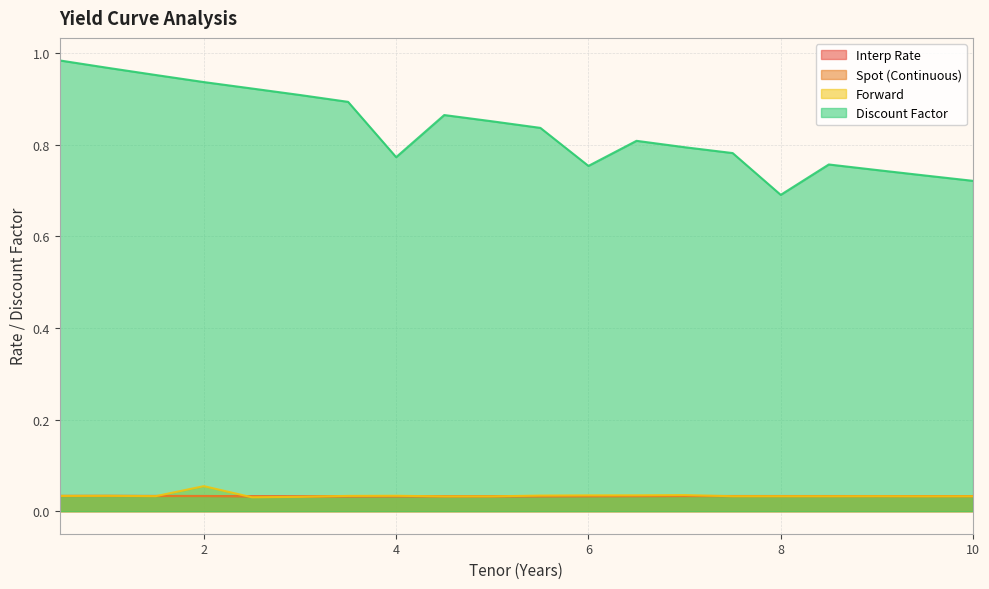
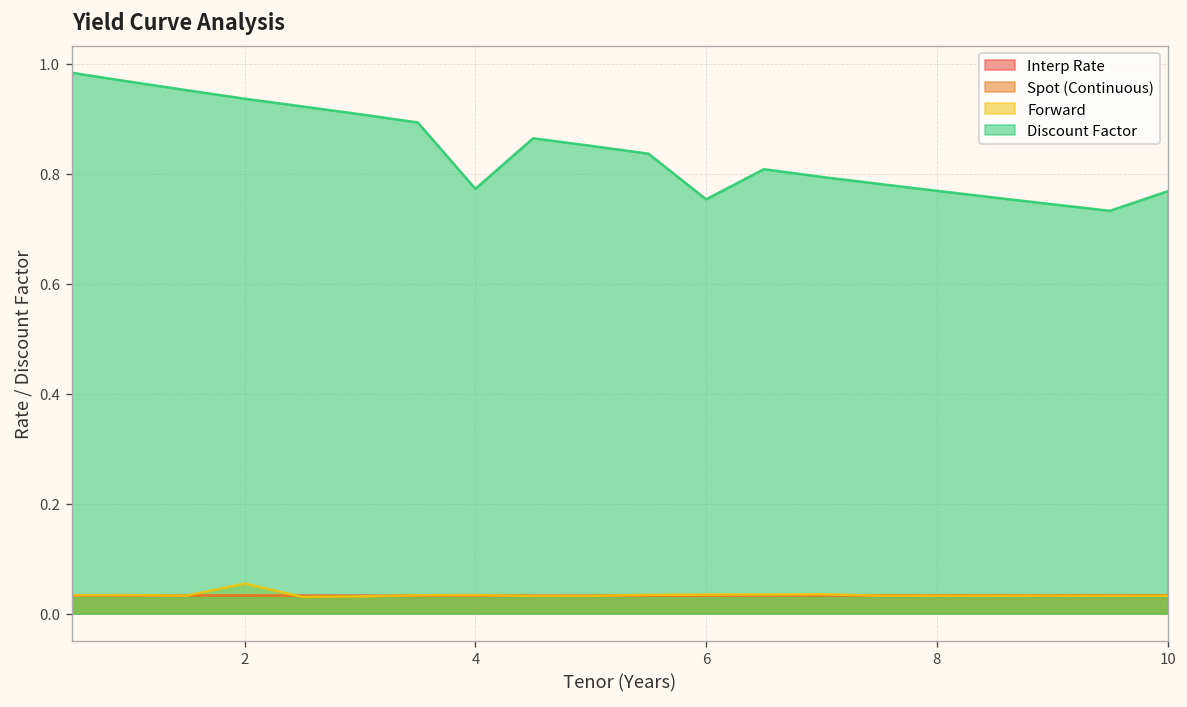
Discount Factor, 8: 0.69 -> 0.77
Discount Factor, 10: 0.72 -> 0.77
